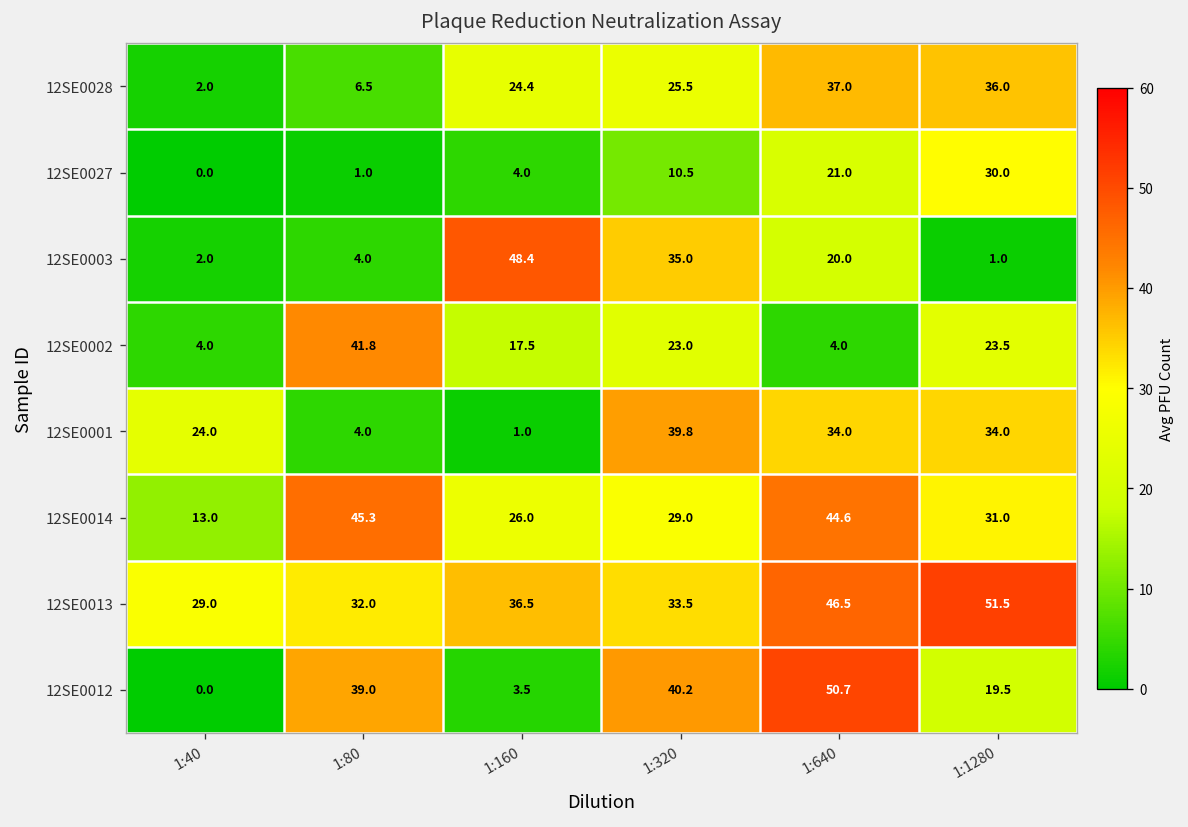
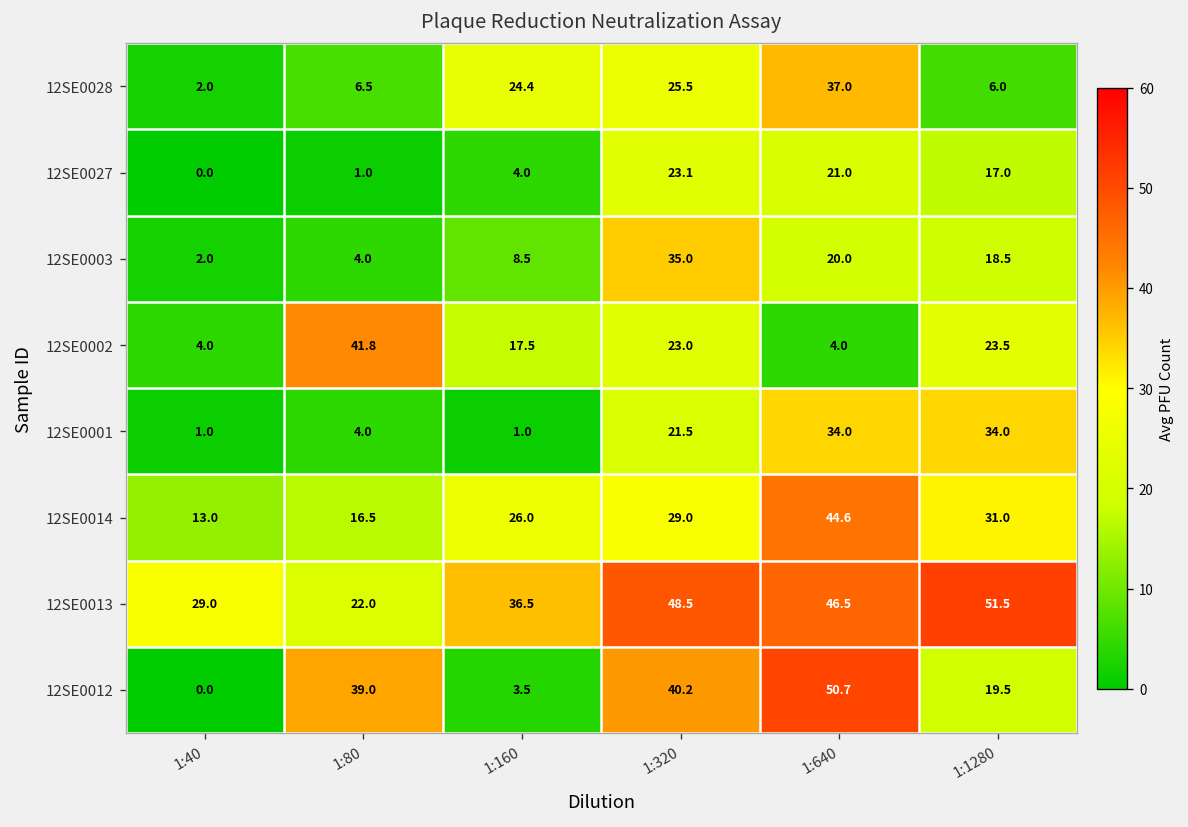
12SE0028, 1:1280: 36.0 -> 6.0
12SE0027, 1:320: 10.5 -> 23.1
12SE0027, 1:1280: 30.0 -> 17.0
12SE0003, 1:160: 48.4 -> 8.5
12SE0003, 1:1280: 1.0 -> 18.5
12SE0001, 1:40: 24.0 -> 1.0
12SE0001, 1:320: 39.8 -> 21.5
12SE0014, 1:80: 45.3 -> 16.5
12SE0013, 1:80: 32.0 -> 22.0
12SE0013, 1:320: 33.5 -> 48.5
